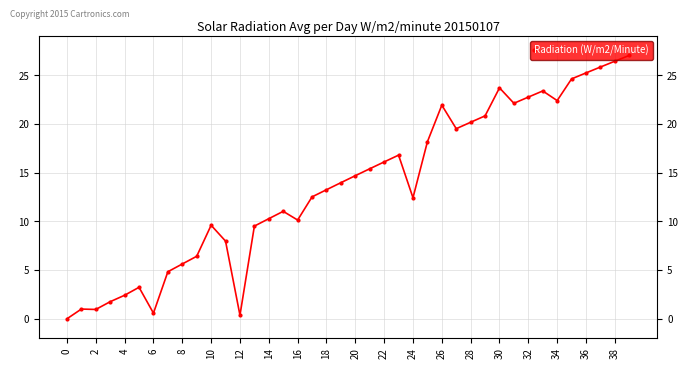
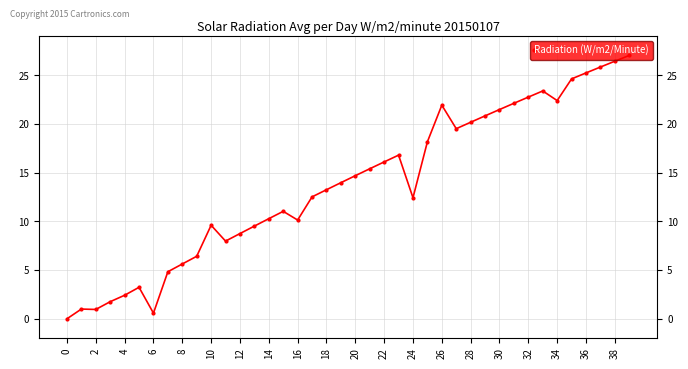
12: 0 -> 9
30: 24 -> 21
